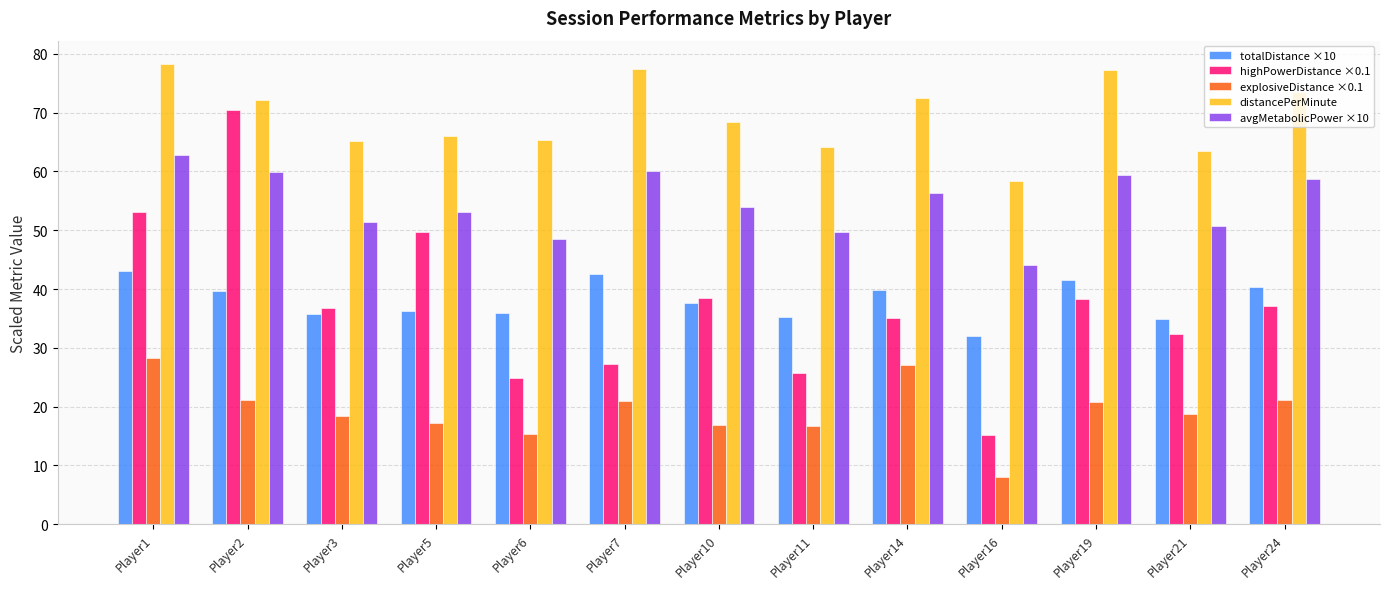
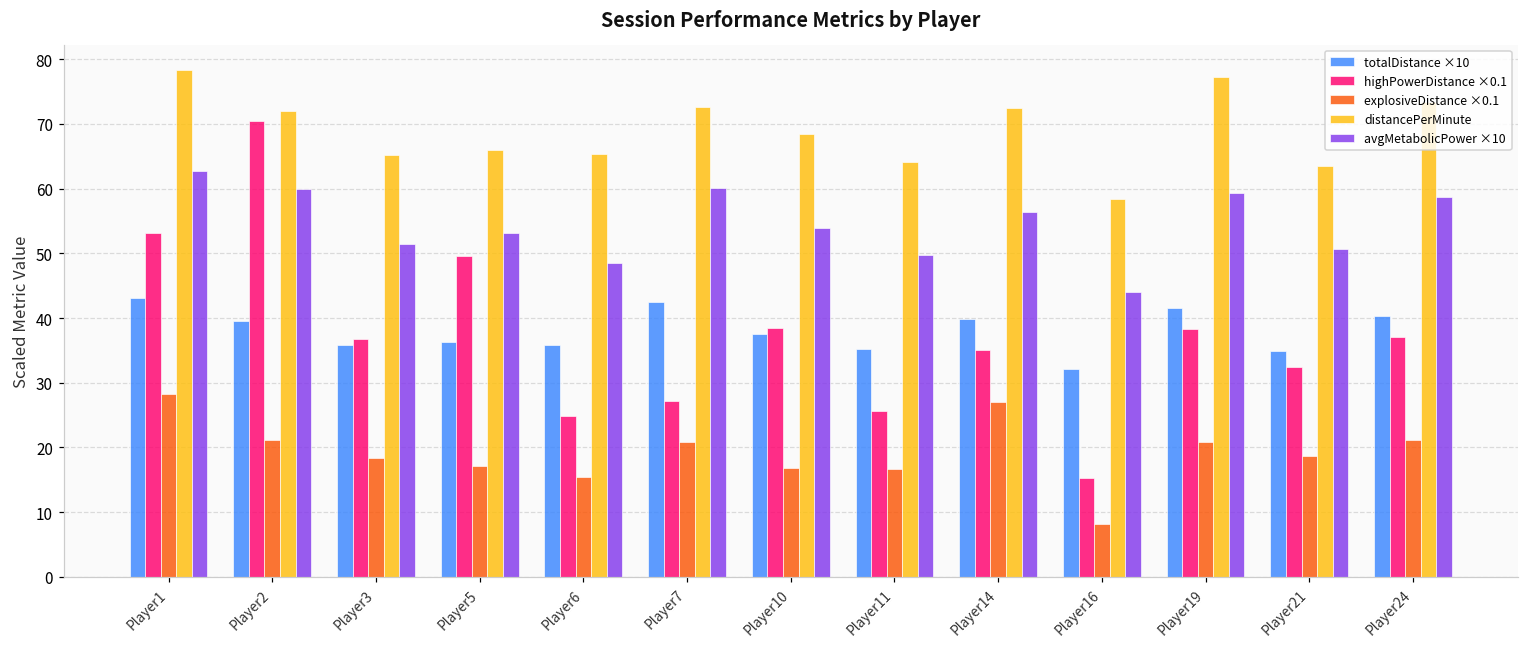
distancePerMinute, Player7: 77 -> 73
